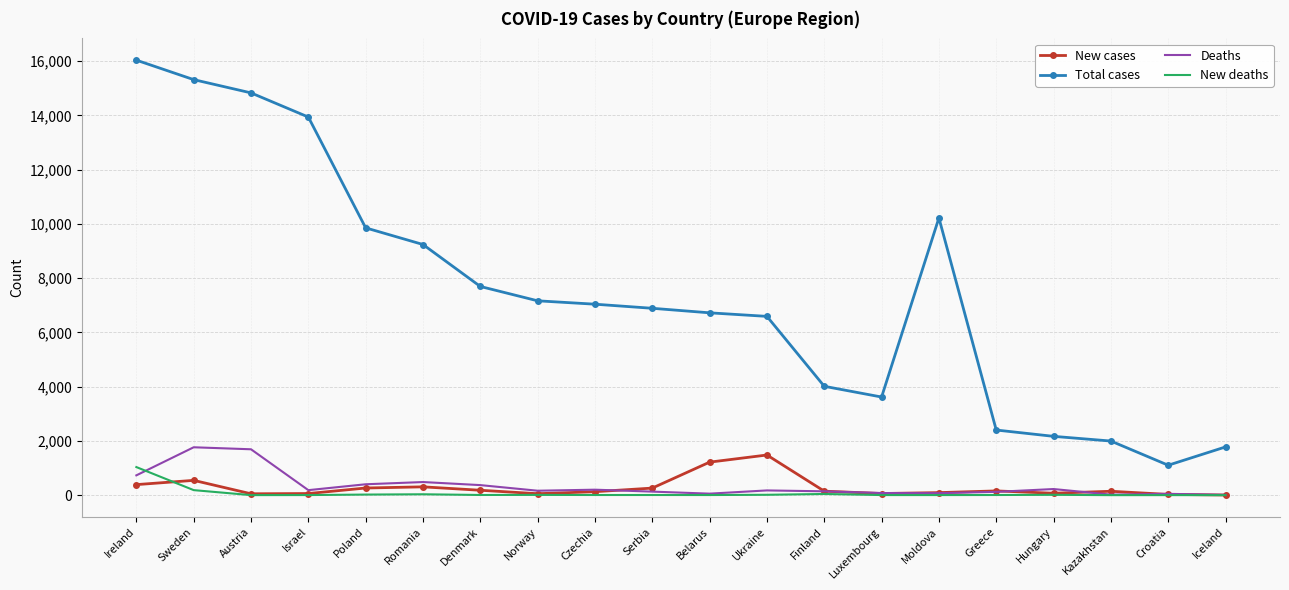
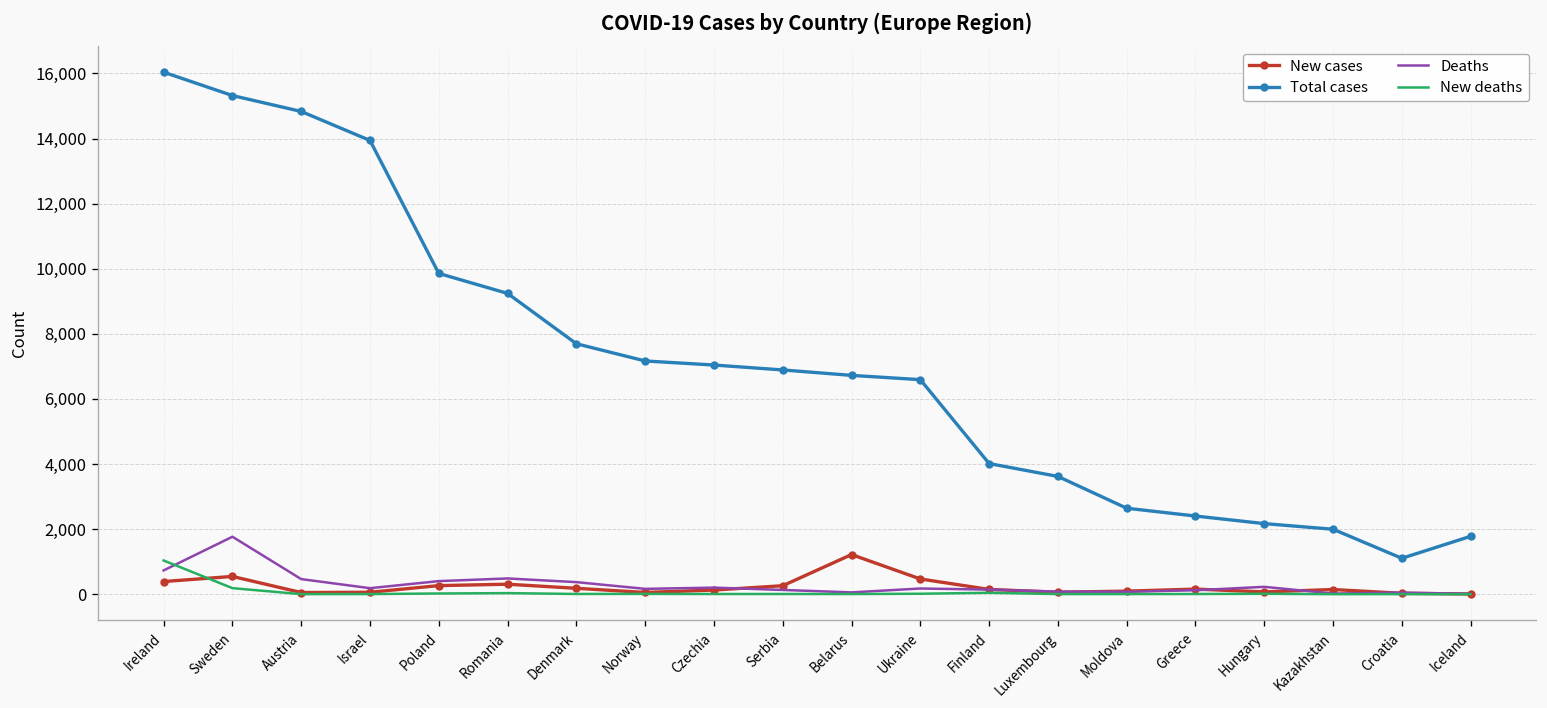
Deaths, Austria: 1,700 -> 500
New cases, Ukraine: 1,500 -> 500
Total cases, Moldova: 10,200 -> 2,600
